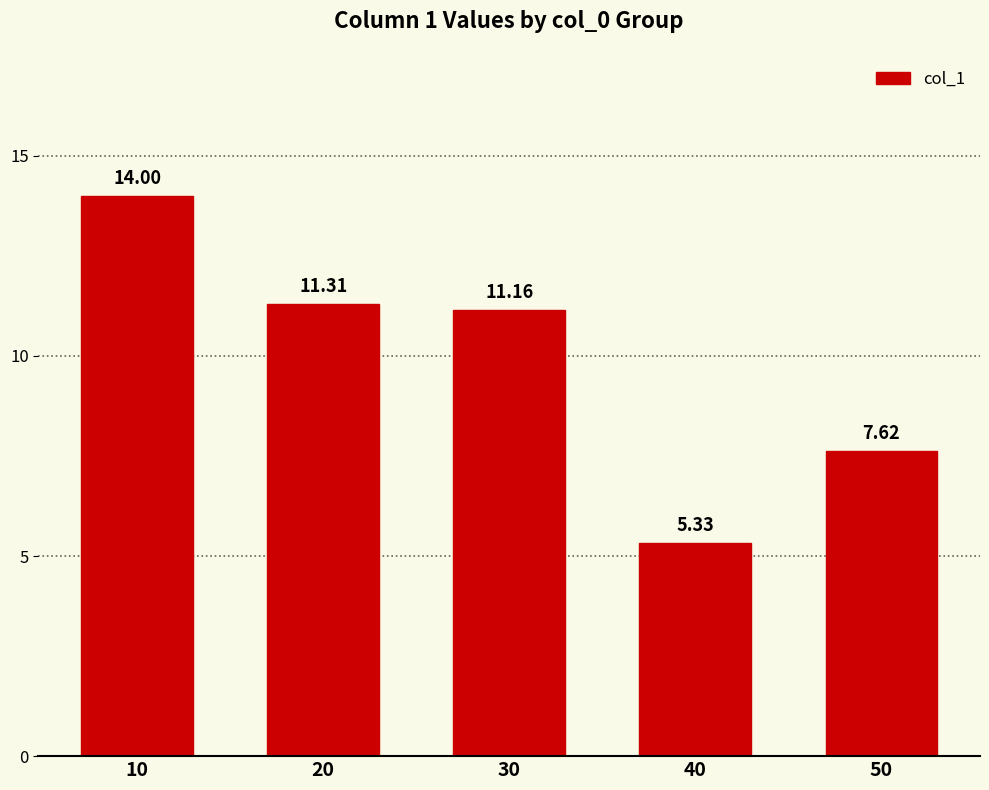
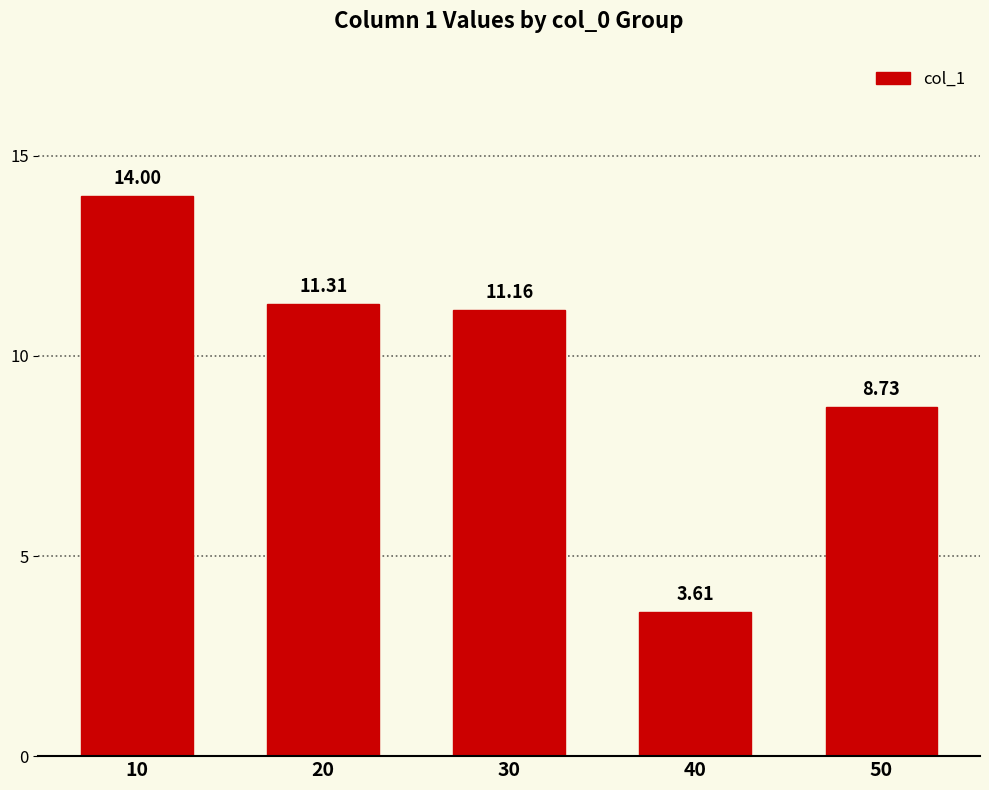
40: 5.33 -> 3.61
50: 7.62 -> 8.73
